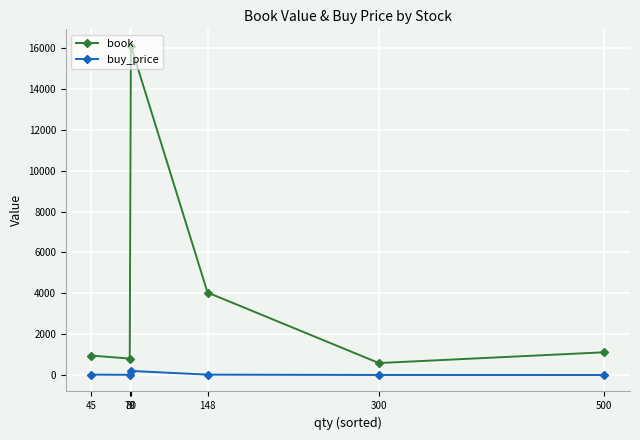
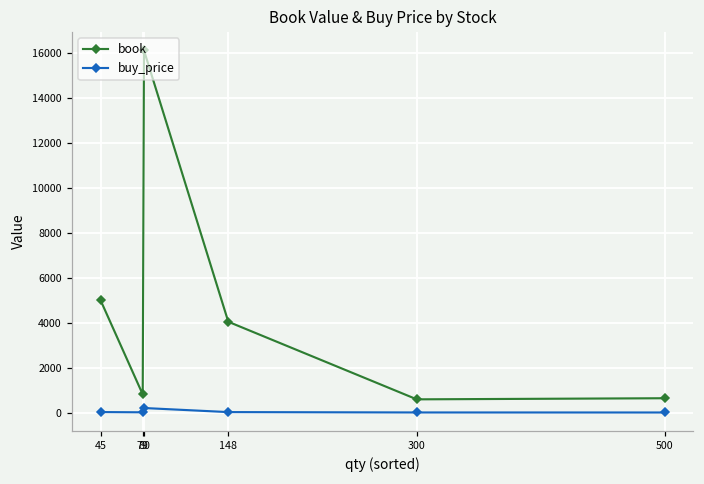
book, 45: 1000 -> 5000
book, 500: 1100 -> 600
